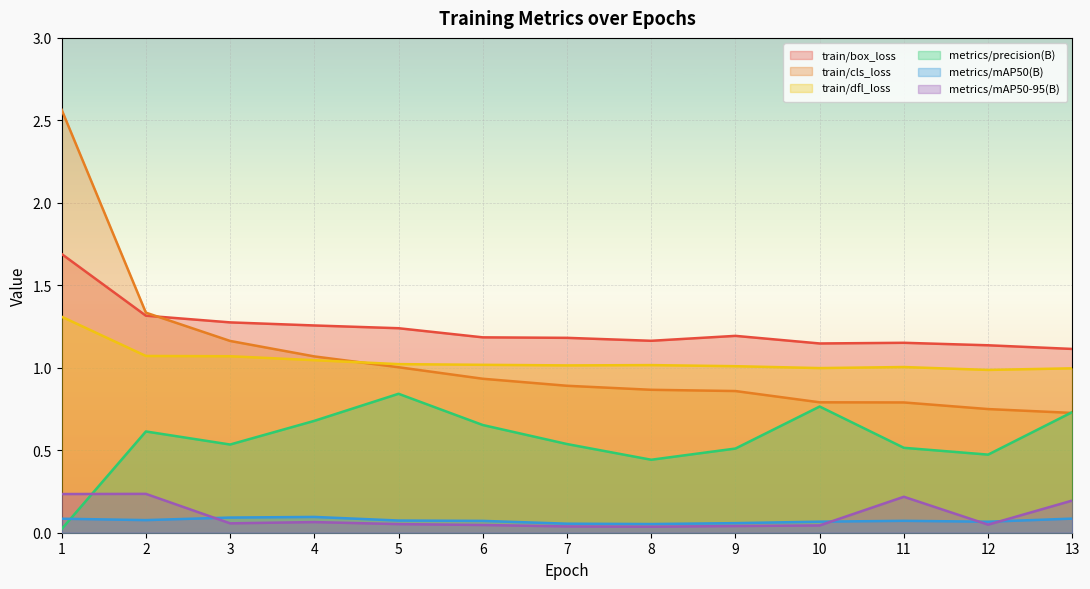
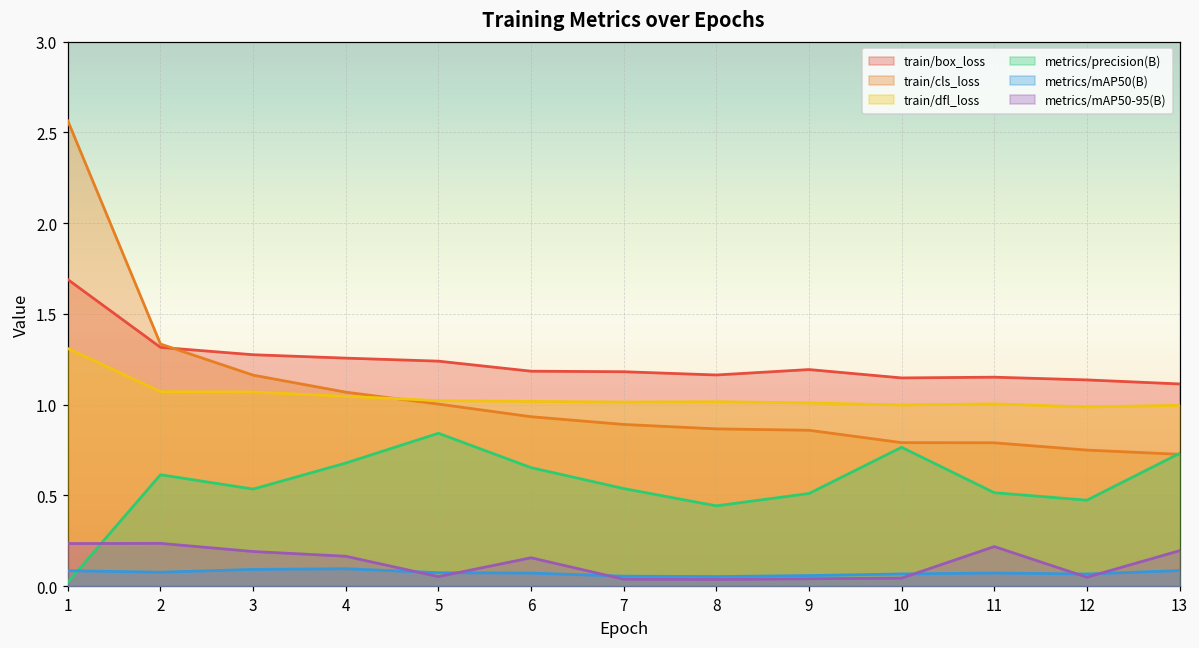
metrics/mAP50-95(B), 3: 0.06 -> 0.19
metrics/mAP50-95(B), 4: 0.06 -> 0.16
metrics/mAP50-95(B), 6: 0.05 -> 0.16
